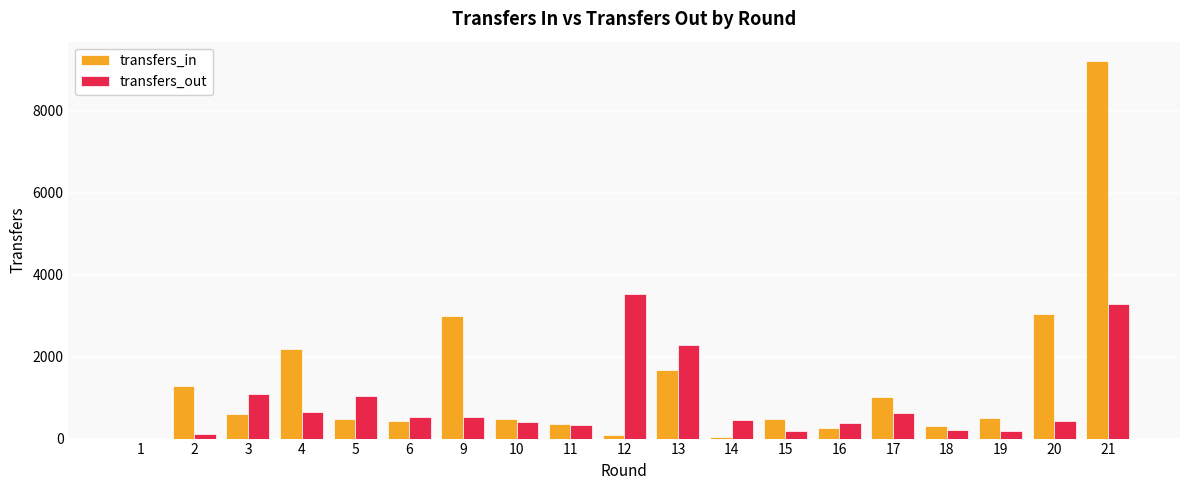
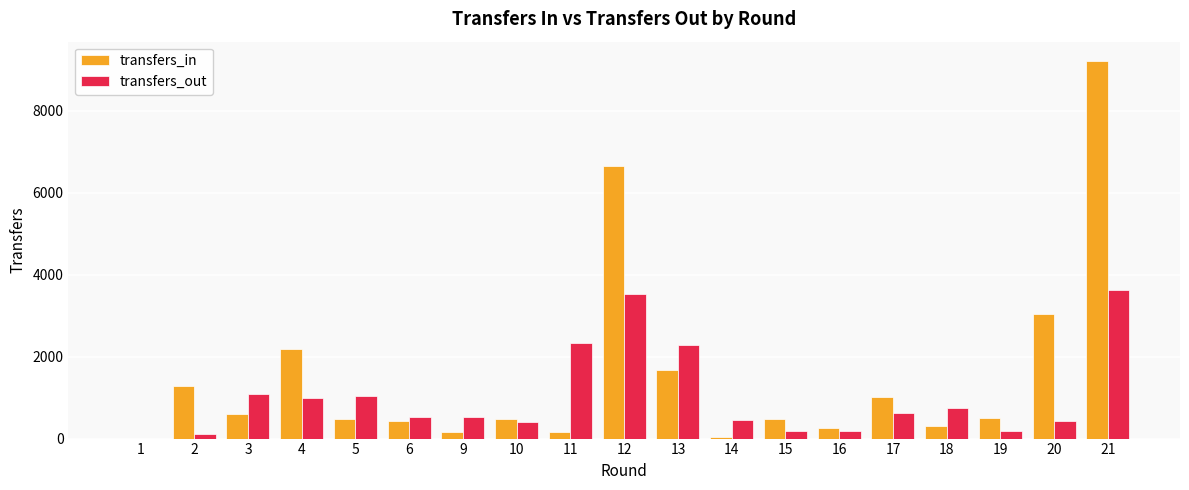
transfers_out, 4: 600 -> 1000
transfers_in, 9: 3000 -> 200
transfers_in, 11: 400 -> 200
transfers_out, 11: 300 -> 2300
transfers_in, 12: 100 -> 6700
transfers_out, 16: 400 -> 200
transfers_out, 18: 200 -> 800
transfers_out, 21: 3300 -> 3600
